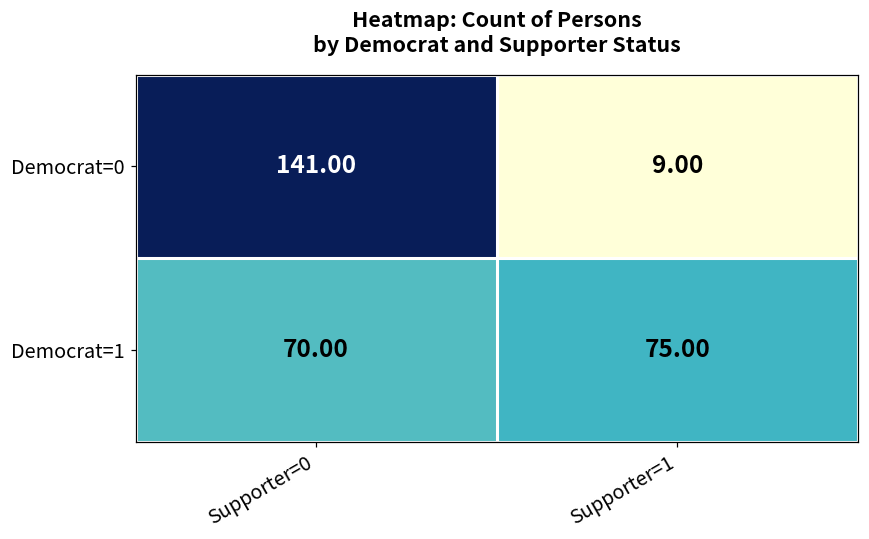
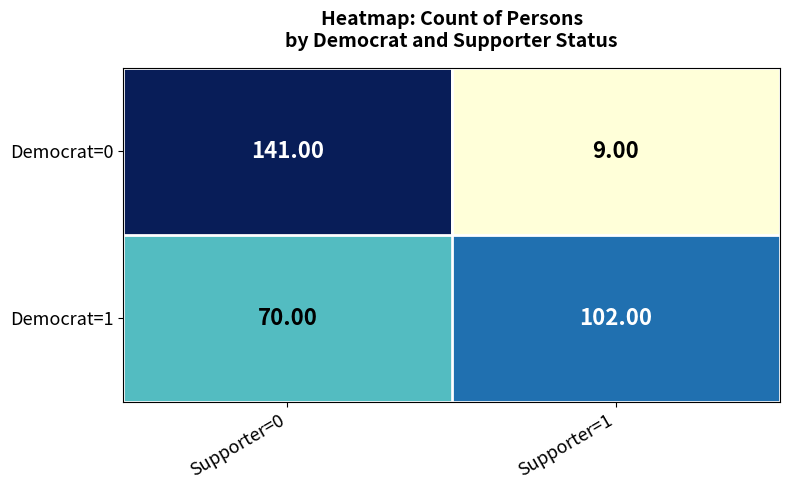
Democrat=1, Supporter=1: 75.00 -> 102.00
